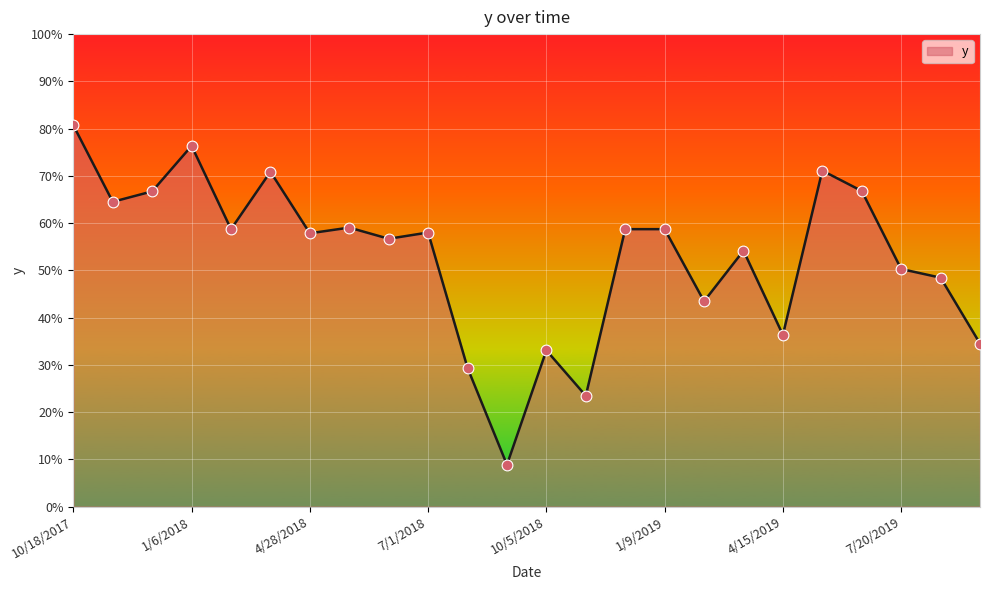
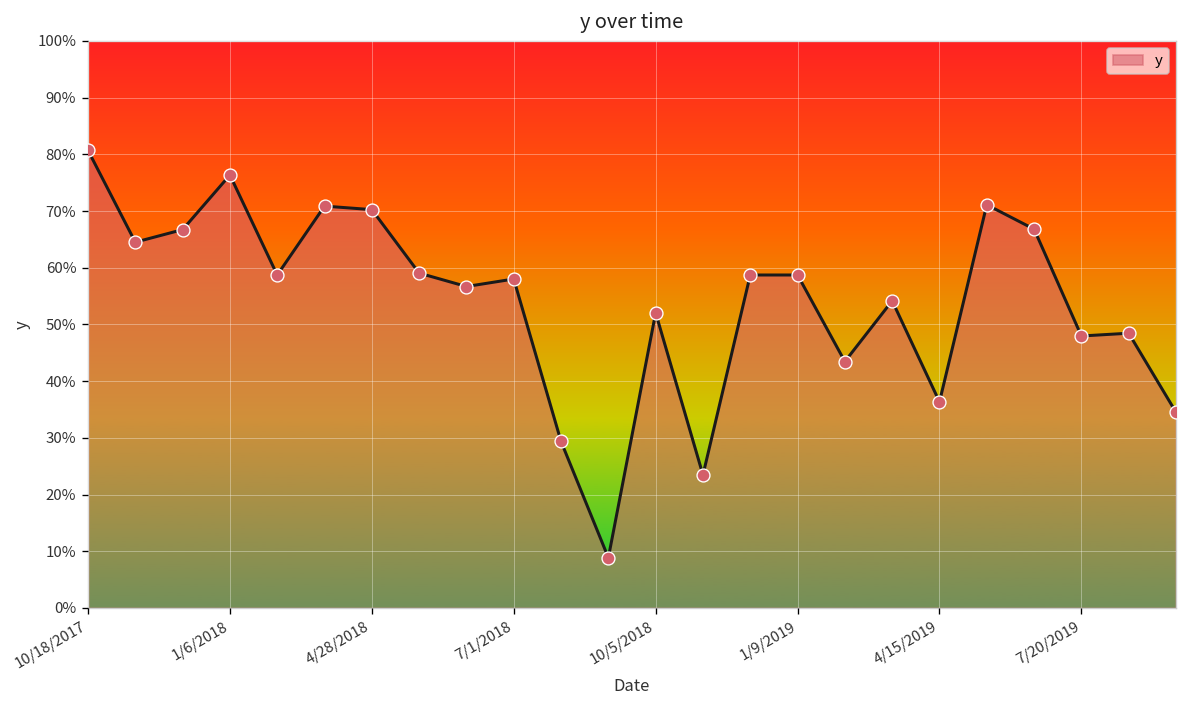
4/28/2018: 58% -> 70%
10/5/2018: 33% -> 52%
7/20/2019: 50% -> 48%
